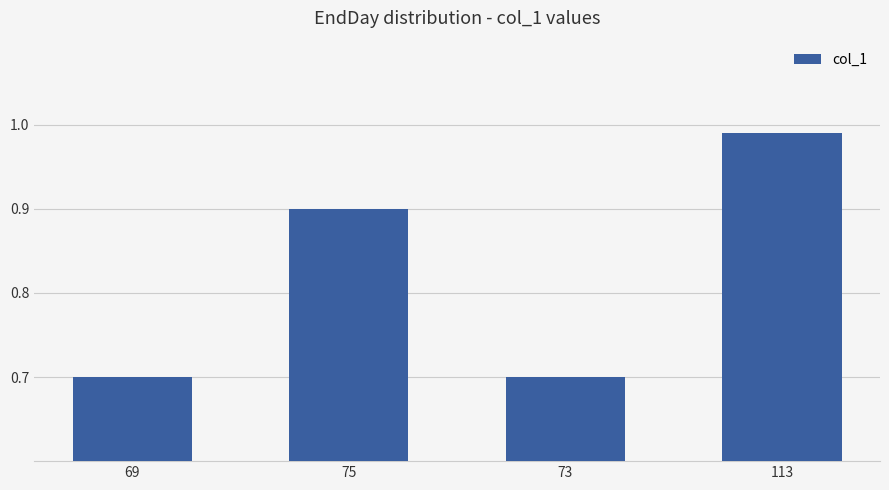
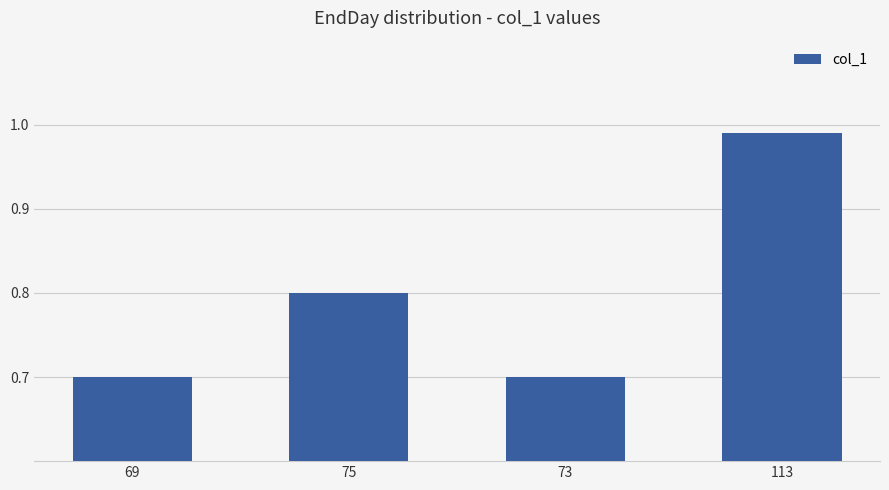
75: 0.9 -> 0.8
